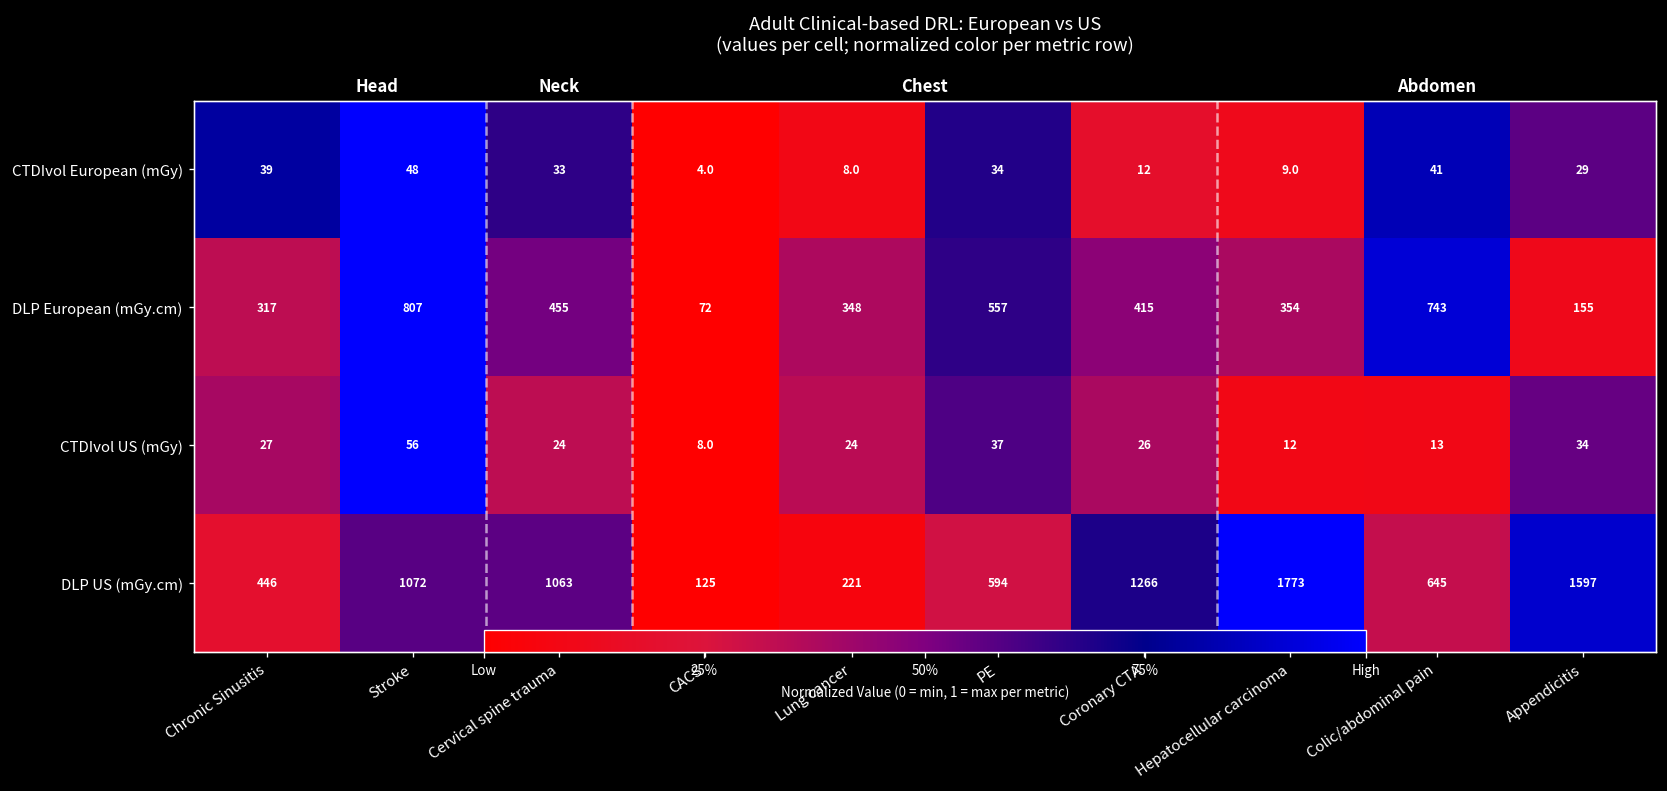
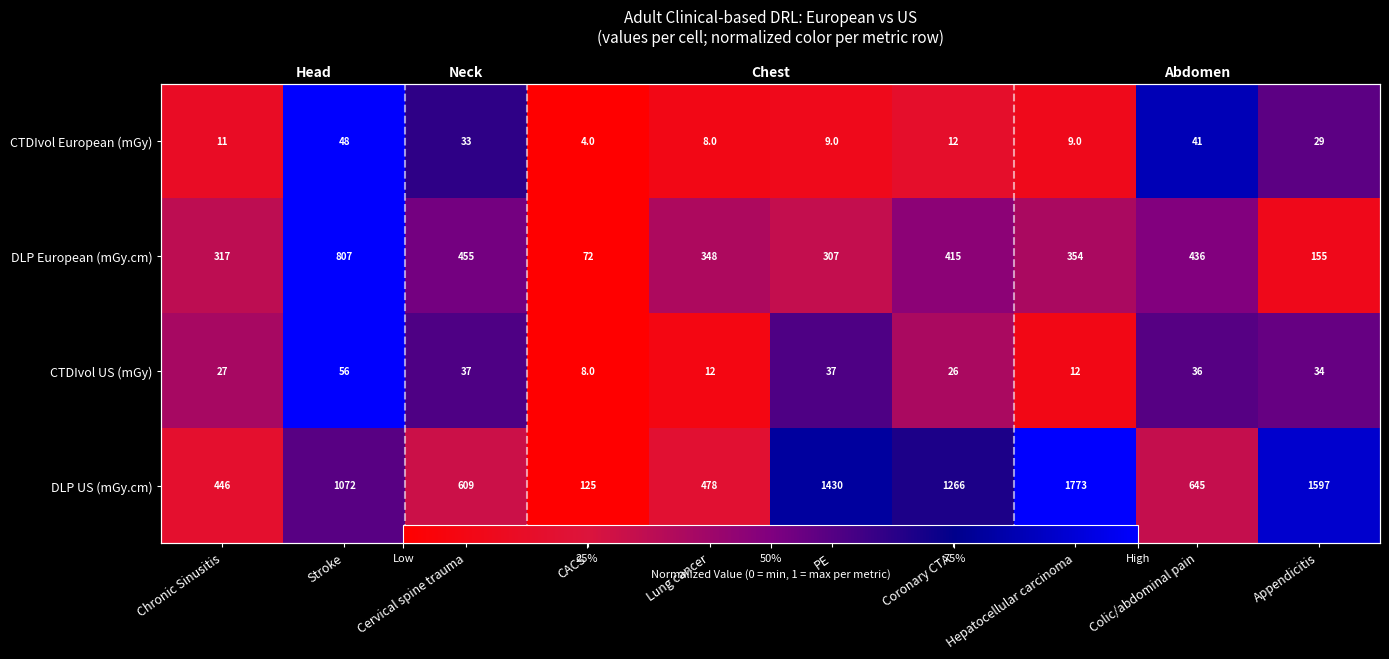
CTDIvol European (mGy), Chronic Sinusitis: 39 -> 11
CTDIvol European (mGy), PE: 34 -> 9.0
DLP European (mGy.cm), PE: 557 -> 307
DLP European (mGy.cm), Colic/abdominal pain: 743 -> 436
CTDIvol US (mGy), Cervical spine trauma: 24 -> 37
CTDIvol US (mGy), Lung cancer: 24 -> 12
CTDIvol US (mGy), Colic/abdominal pain: 13 -> 36
DLP US (mGy.cm), Cervical spine trauma: 1063 -> 609
DLP US (mGy.cm), Lung cancer: 221 -> 478
DLP US (mGy.cm), PE: 594 -> 1430
